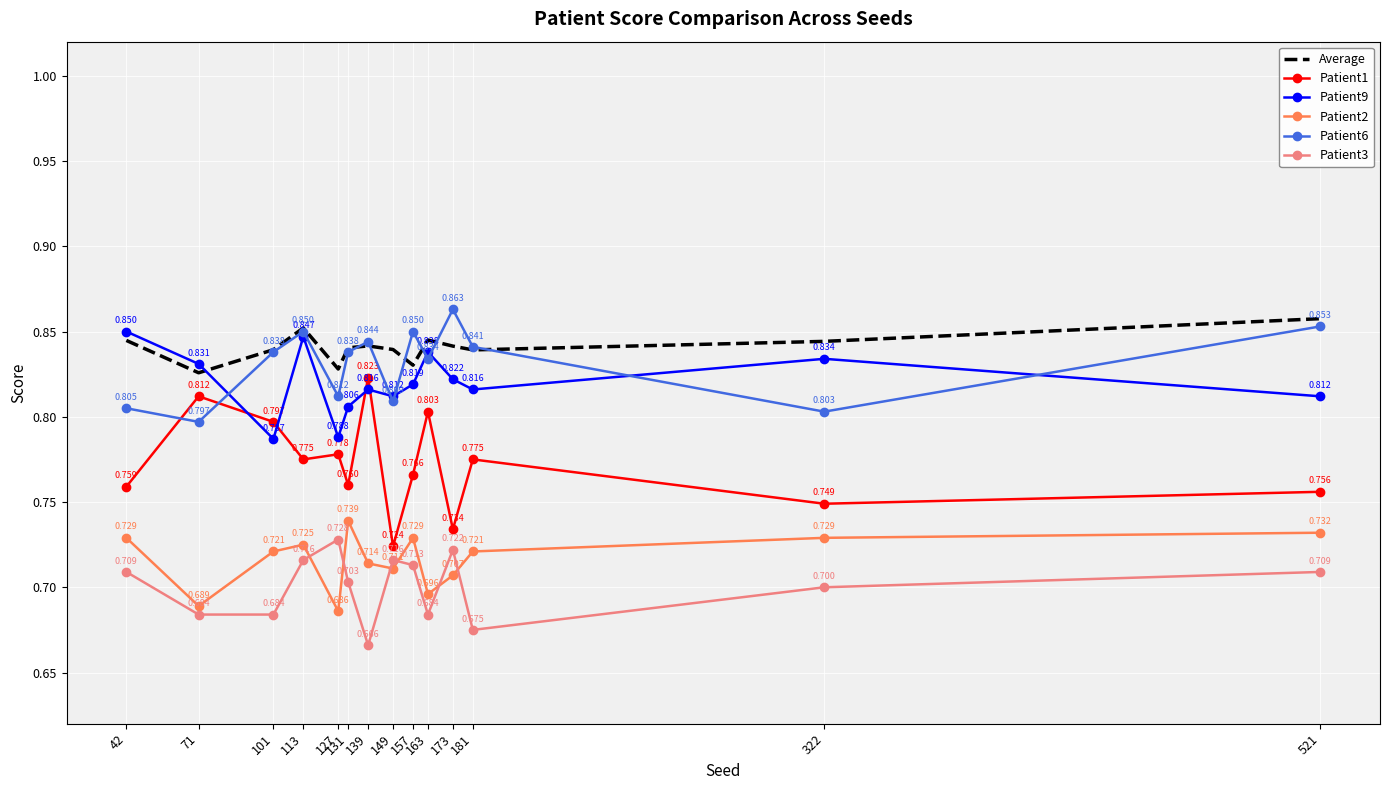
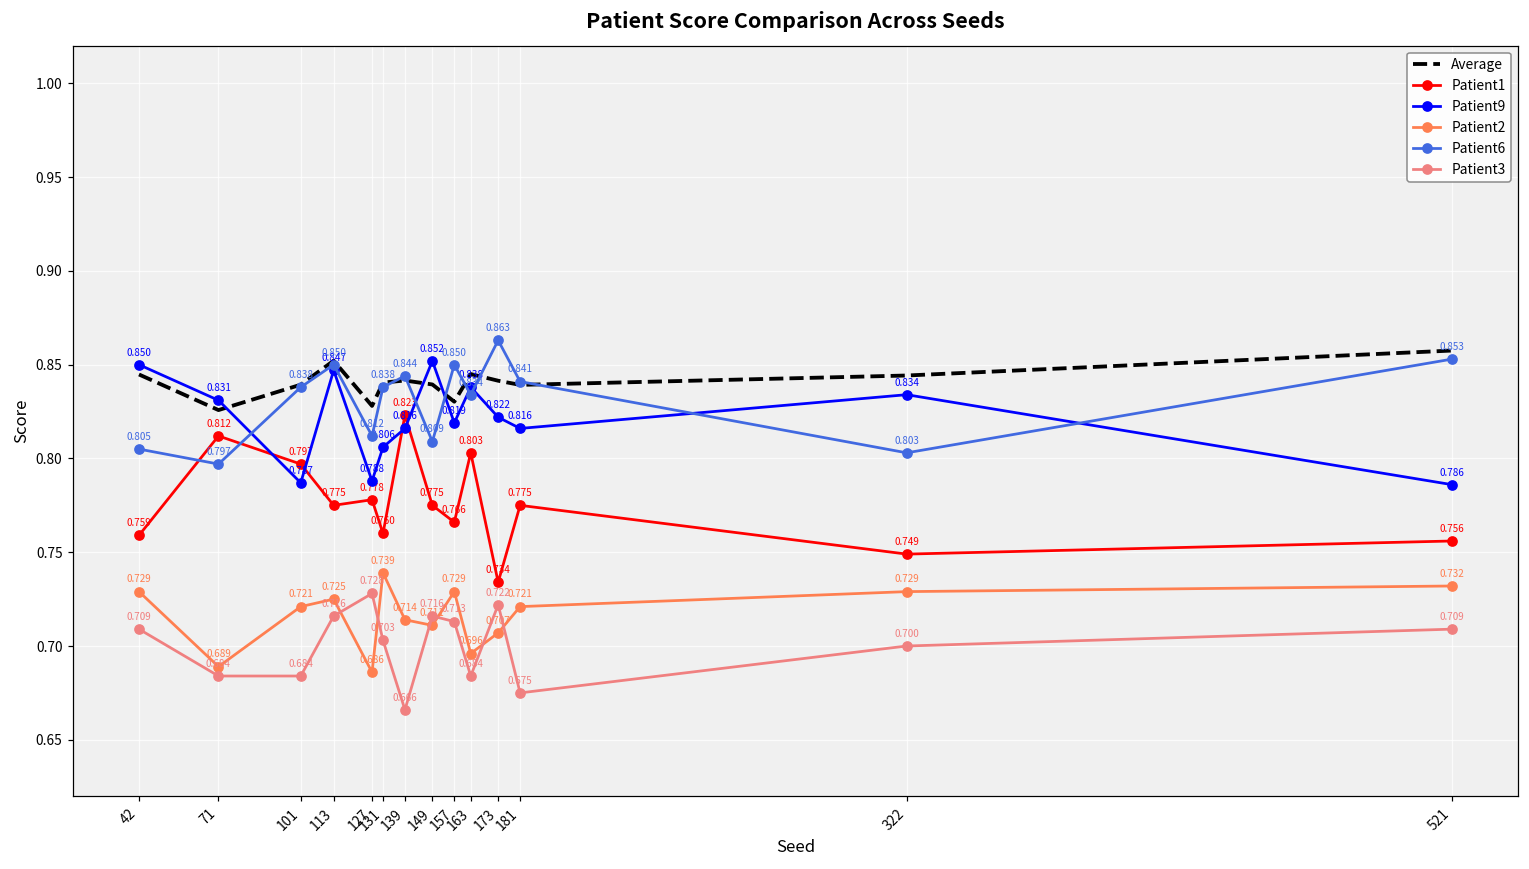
Patient1, 149: 0.724 -> 0.775
Patient9, 149: 0.812 -> 0.852
Patient9, 521: 0.812 -> 0.786
